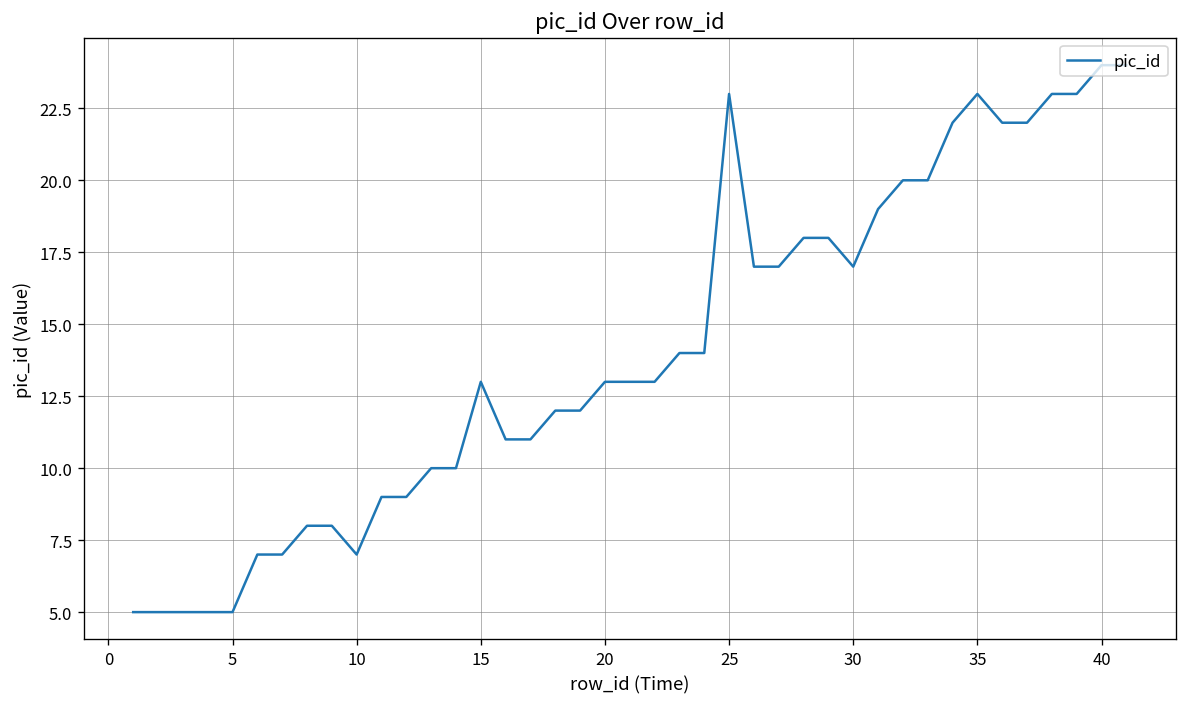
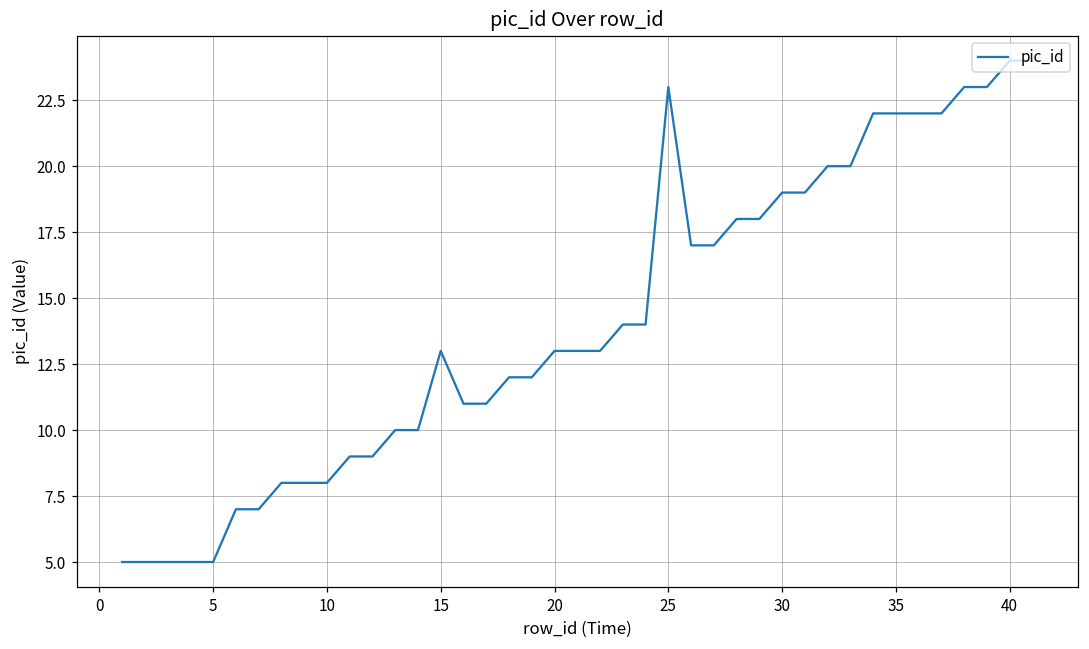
10: 7 -> 8
30: 17 -> 19
35: 23 -> 22
